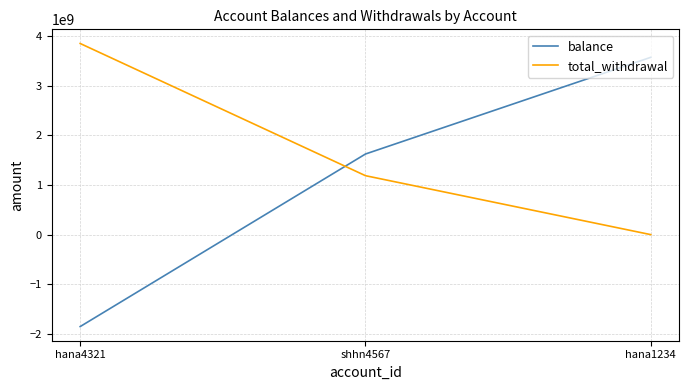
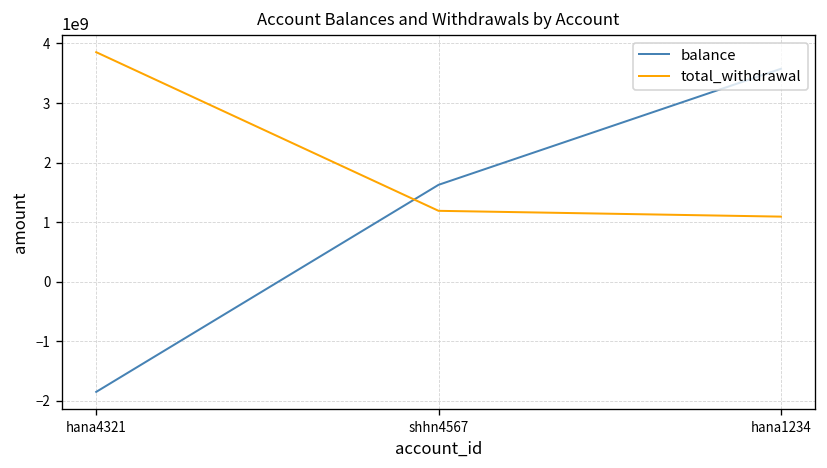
total_withdrawal, hana1234: 0 -> 1100000000
